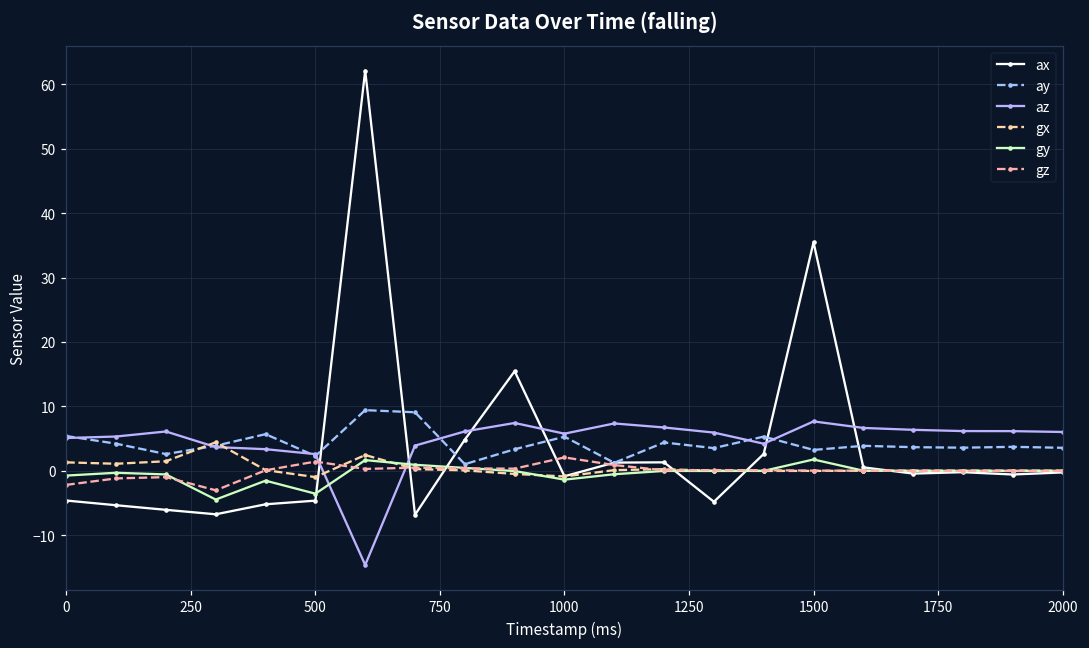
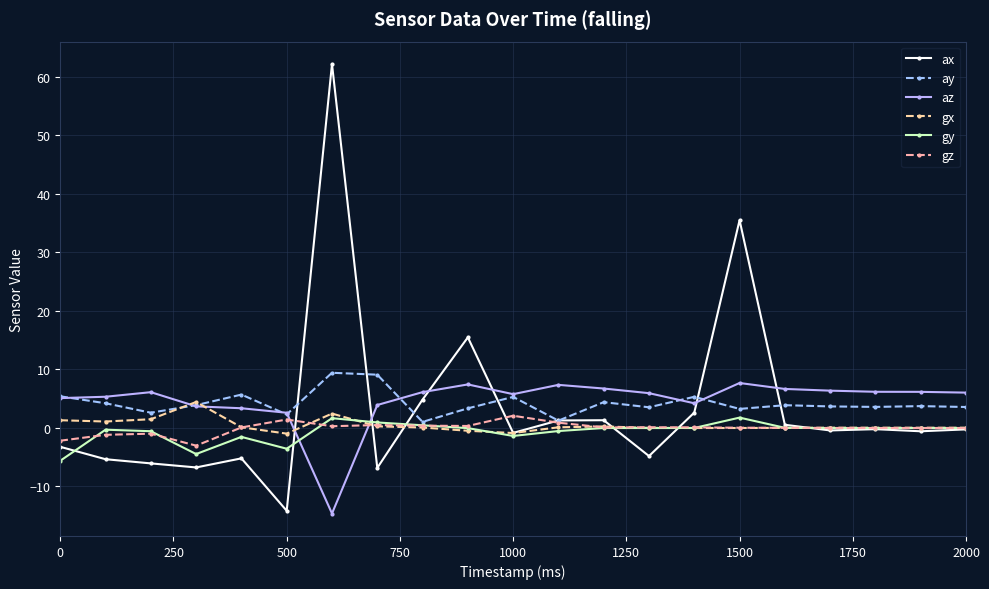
ax, 0: -5 -> -3
gy, 0: -1 -> -6
ax, 500: -5 -> -14
